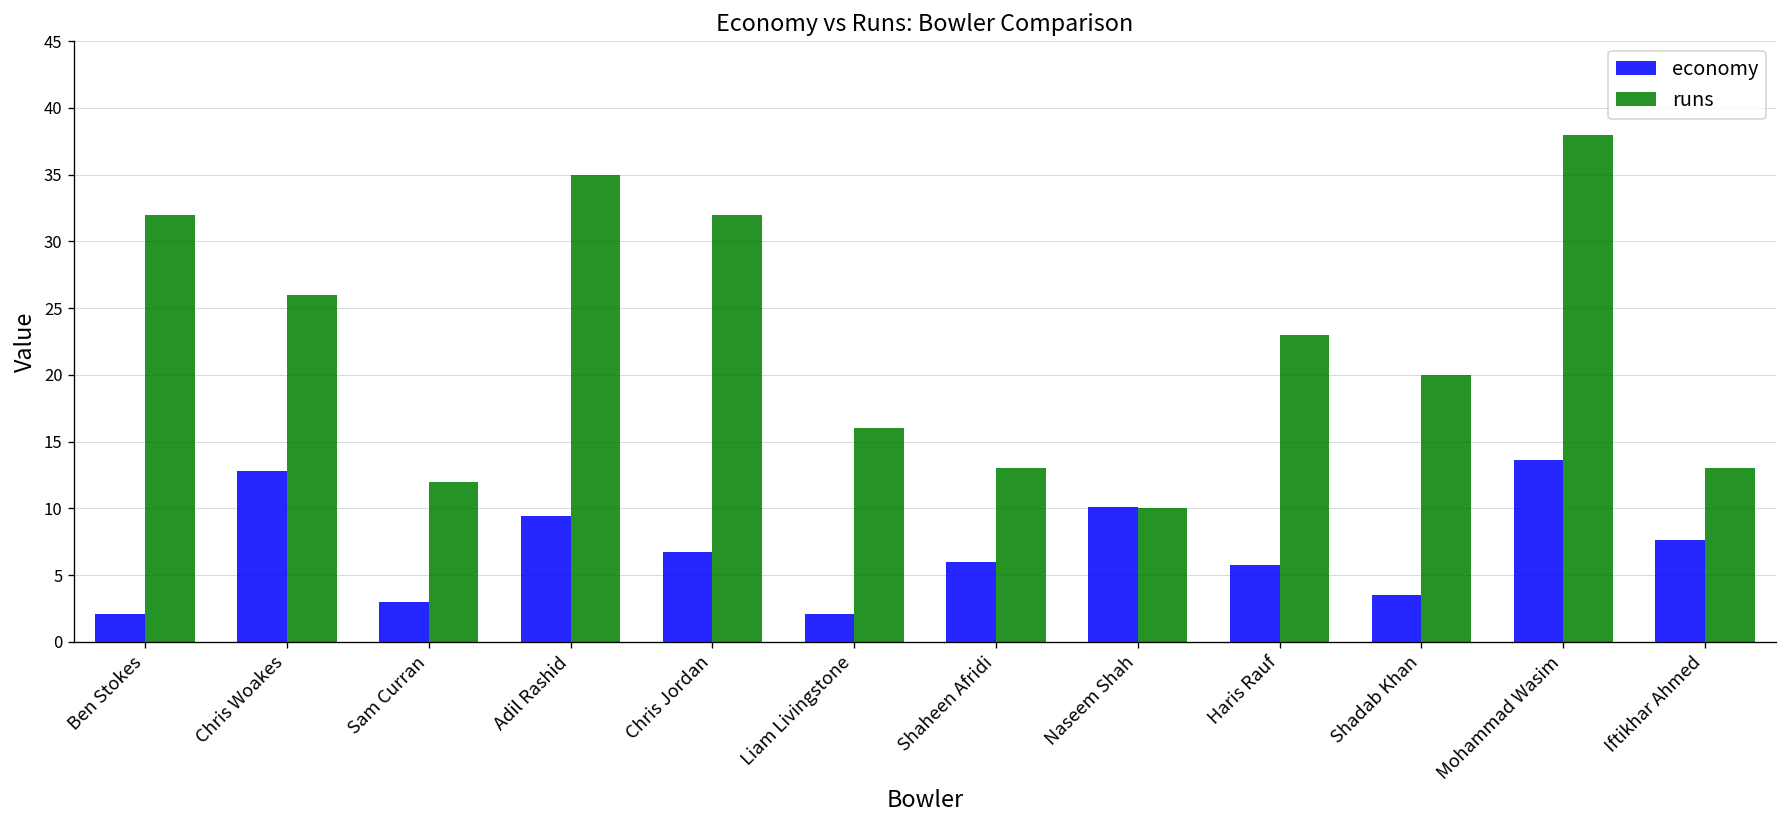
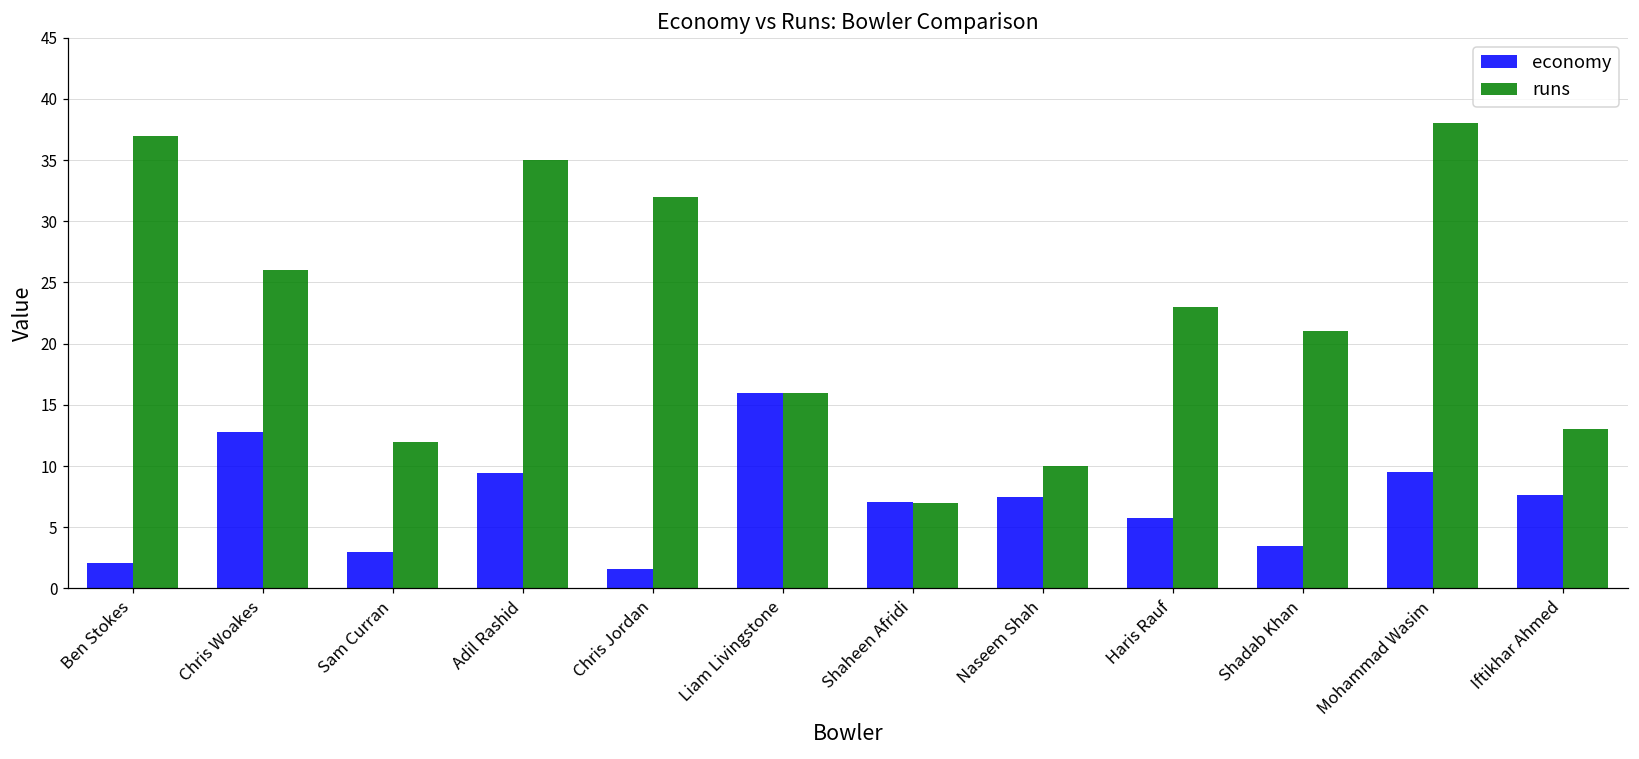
runs, Ben Stokes: 32 -> 37
economy, Chris Jordan: 6.8 -> 1.6
economy, Liam Livingstone: 2.1 -> 16.0
economy, Shaheen Afridi: 6.0 -> 7.1
runs, Shaheen Afridi: 13 -> 7
economy, Naseem Shah: 10.1 -> 7.5
runs, Shadab Khan: 20 -> 21
economy, Mohammad Wasim: 13.6 -> 9.5
